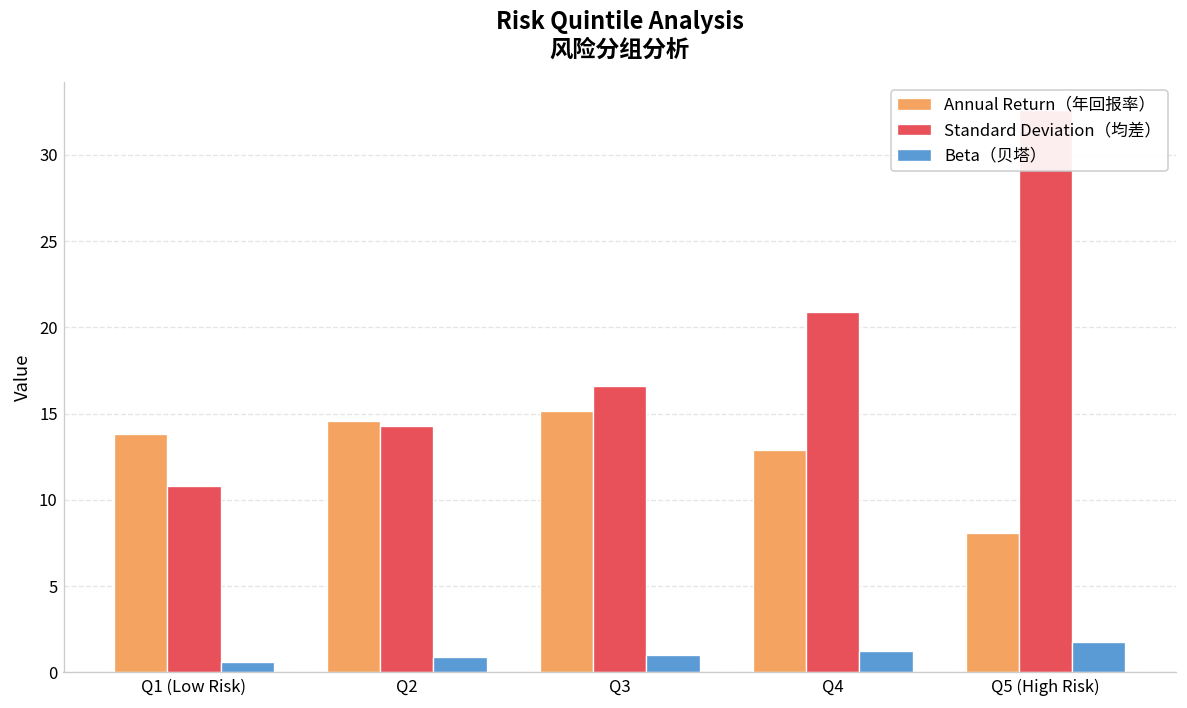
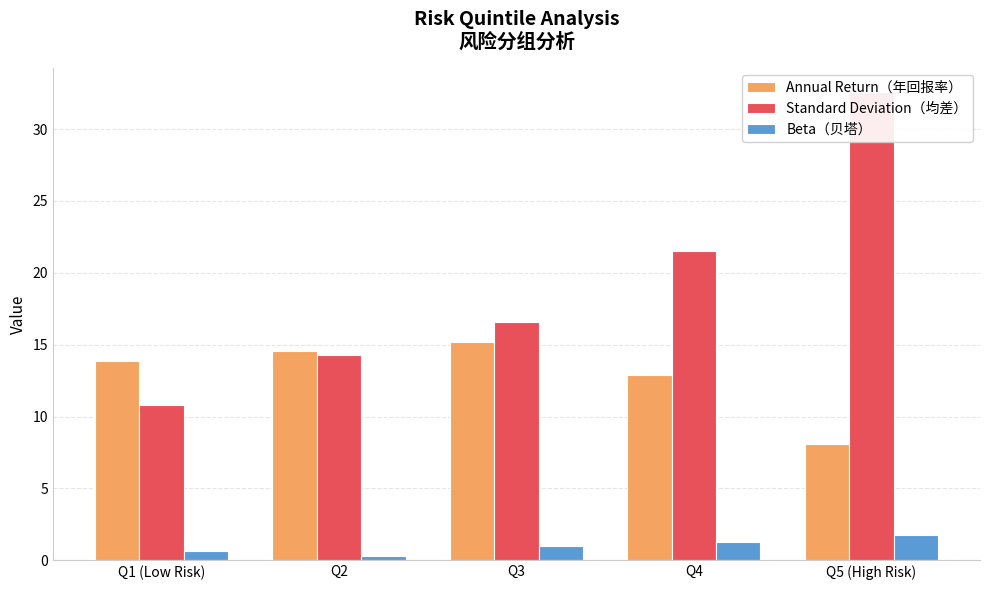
Beta（贝塔）, Q2: 0.9 -> 0.3
Standard Deviation（均差）, Q4: 20.9 -> 21.5
